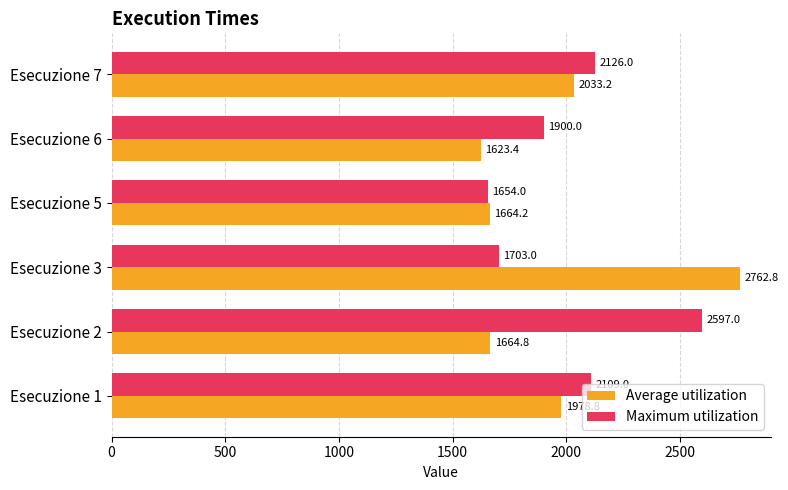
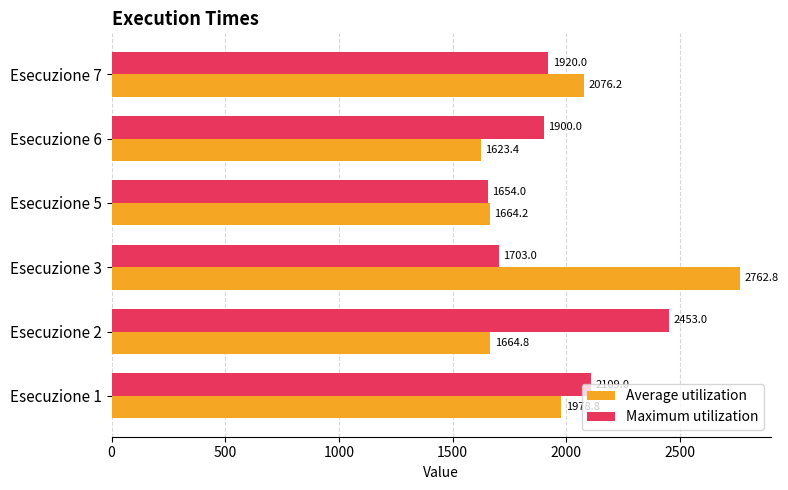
Maximum utilization, Esecuzione 7: 2126.0 -> 1920.0
Average utilization, Esecuzione 7: 2033.2 -> 2076.2
Maximum utilization, Esecuzione 2: 2597.0 -> 2453.0
